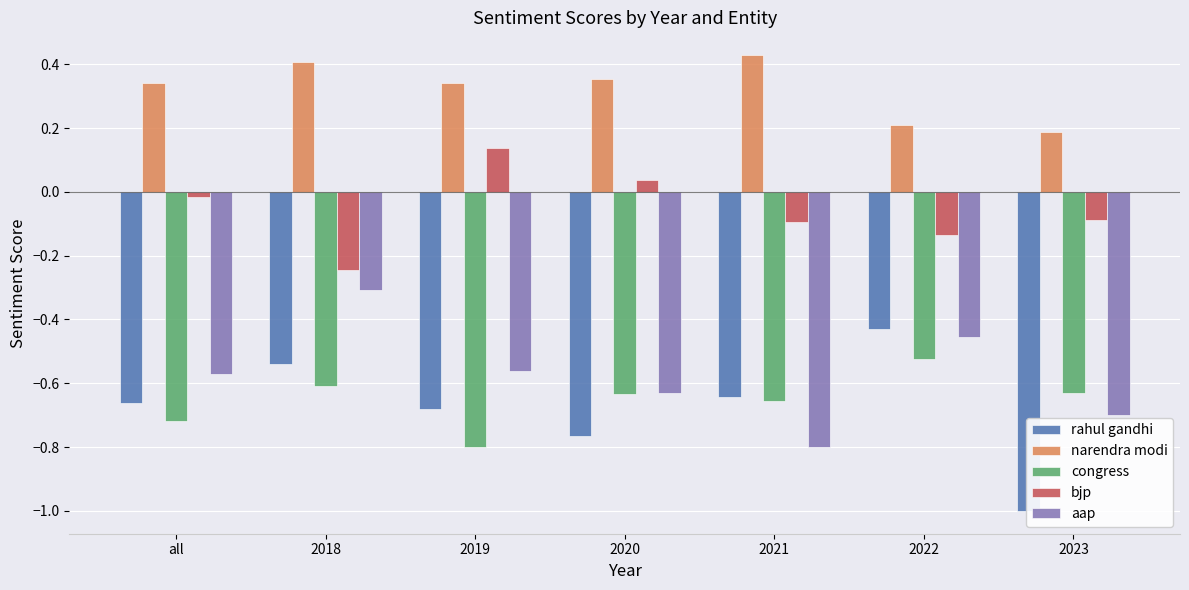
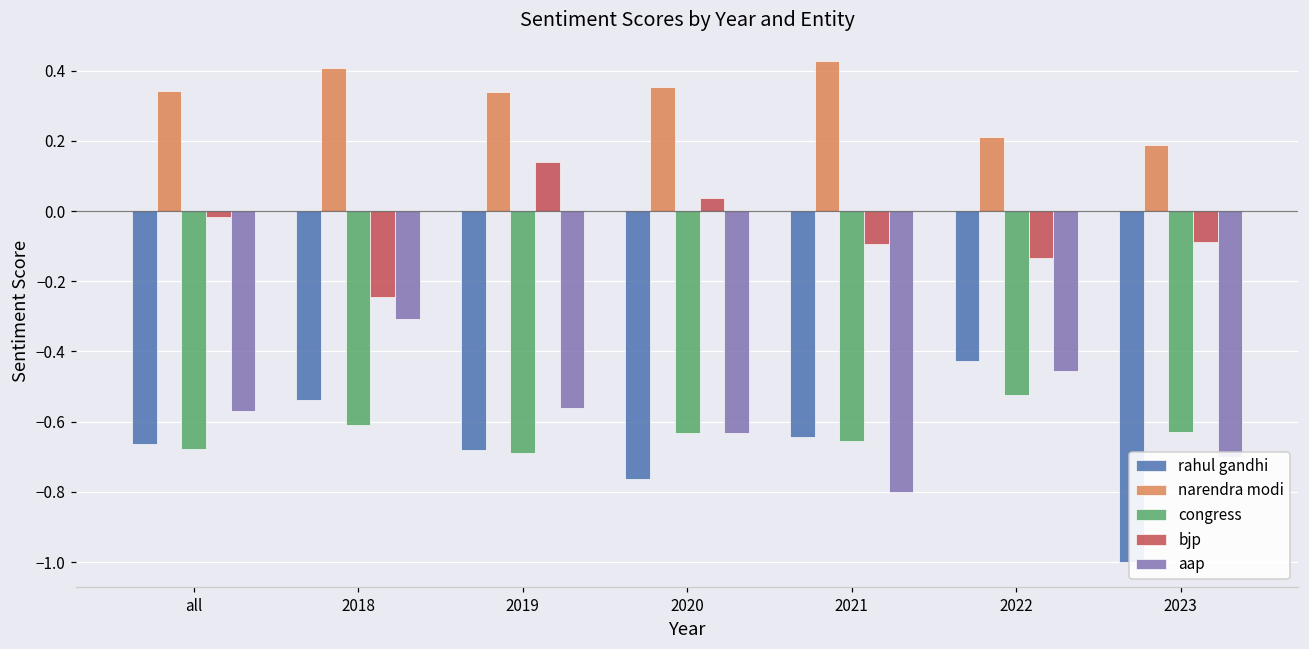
congress, all: -0.72 -> -0.68
congress, 2019: -0.80 -> -0.69
